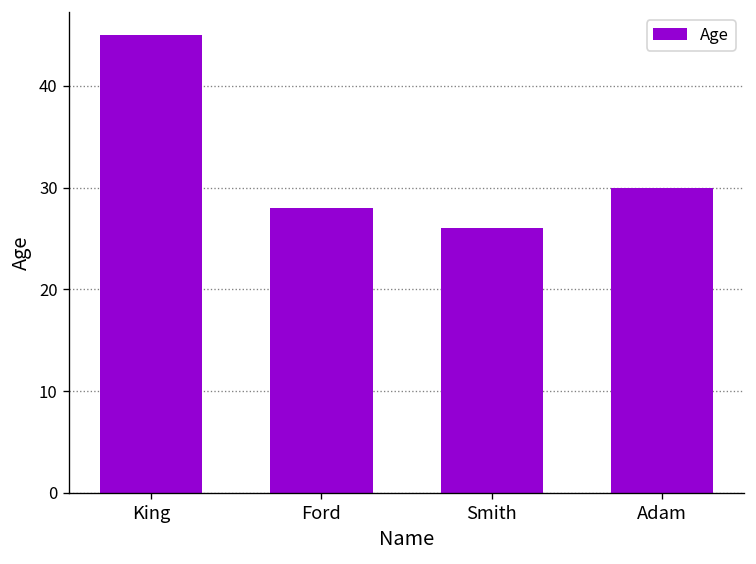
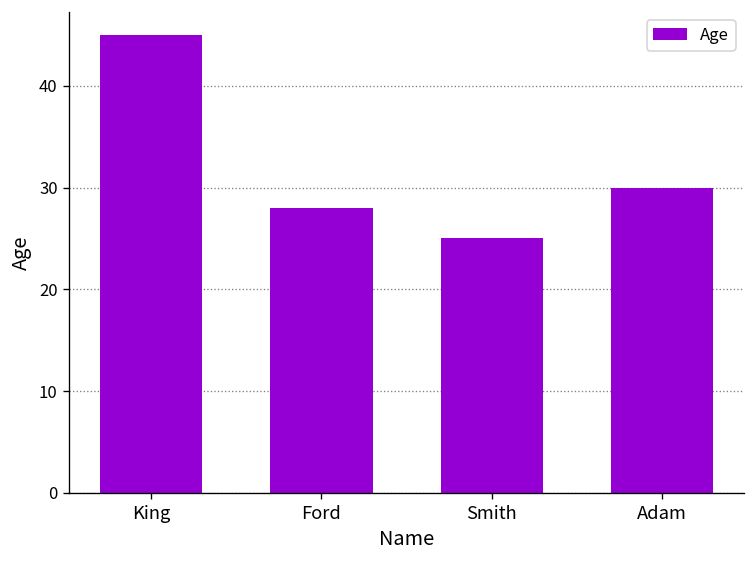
Smith: 26 -> 25
